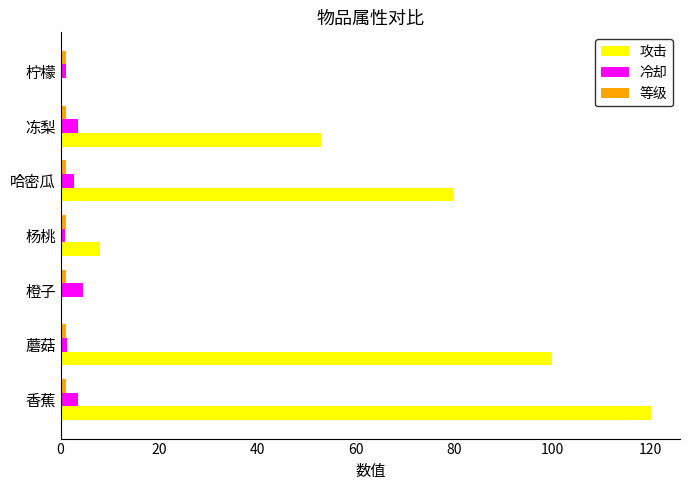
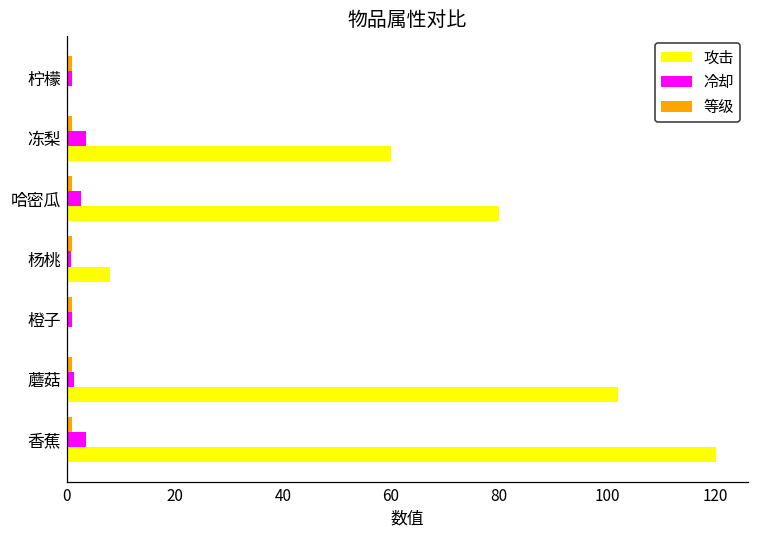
攻击, 冻梨: 53 -> 60
冷却, 橙子: 5 -> 1
攻击, 蘑菇: 100 -> 102
